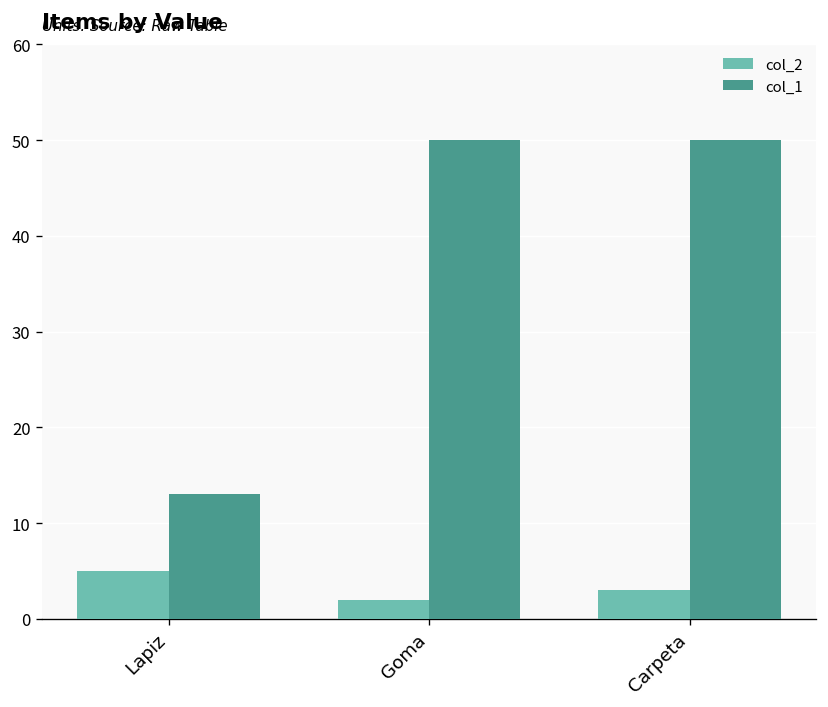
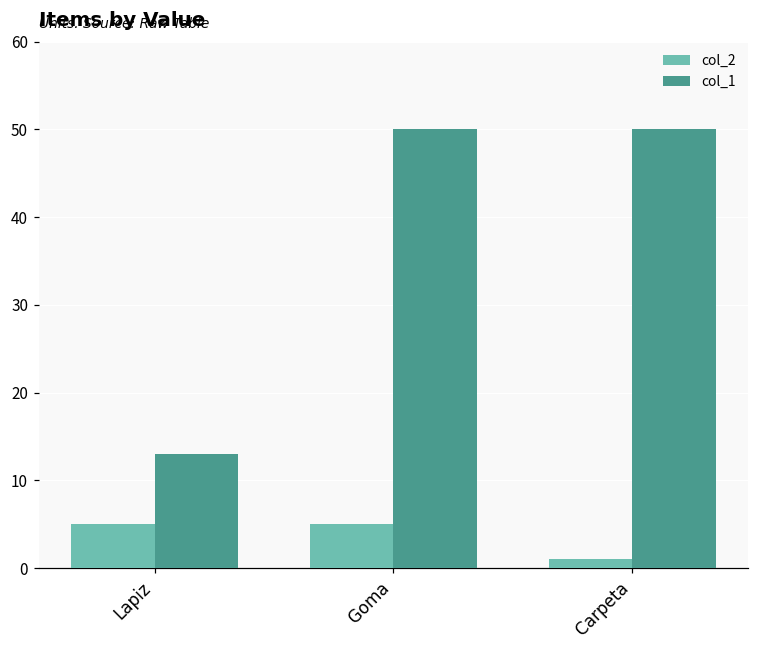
col_2, Goma: 2 -> 5
col_2, Carpeta: 3 -> 1
